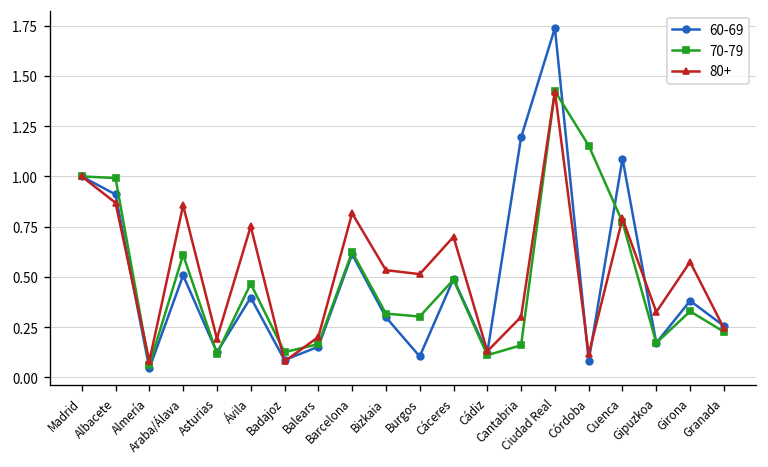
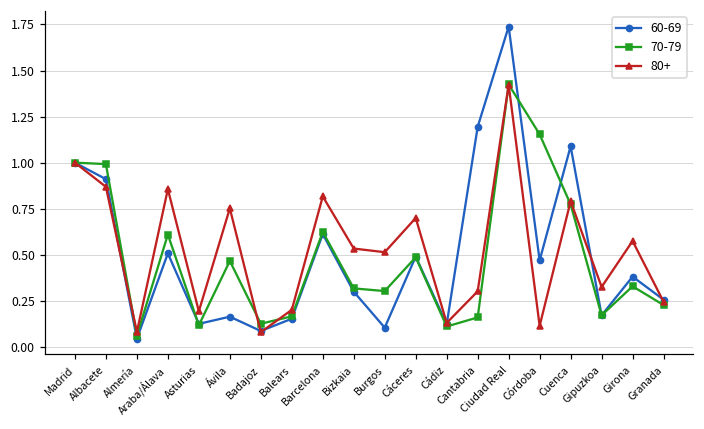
60-69, Ávila: 0.40 -> 0.16
60-69, Córdoba: 0.08 -> 0.47
